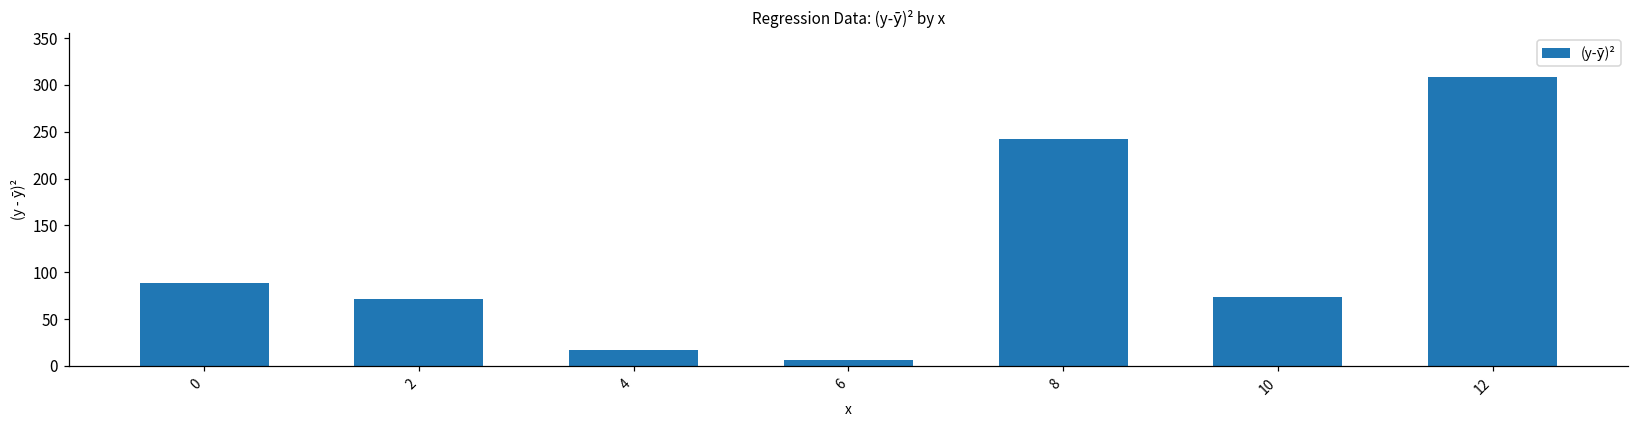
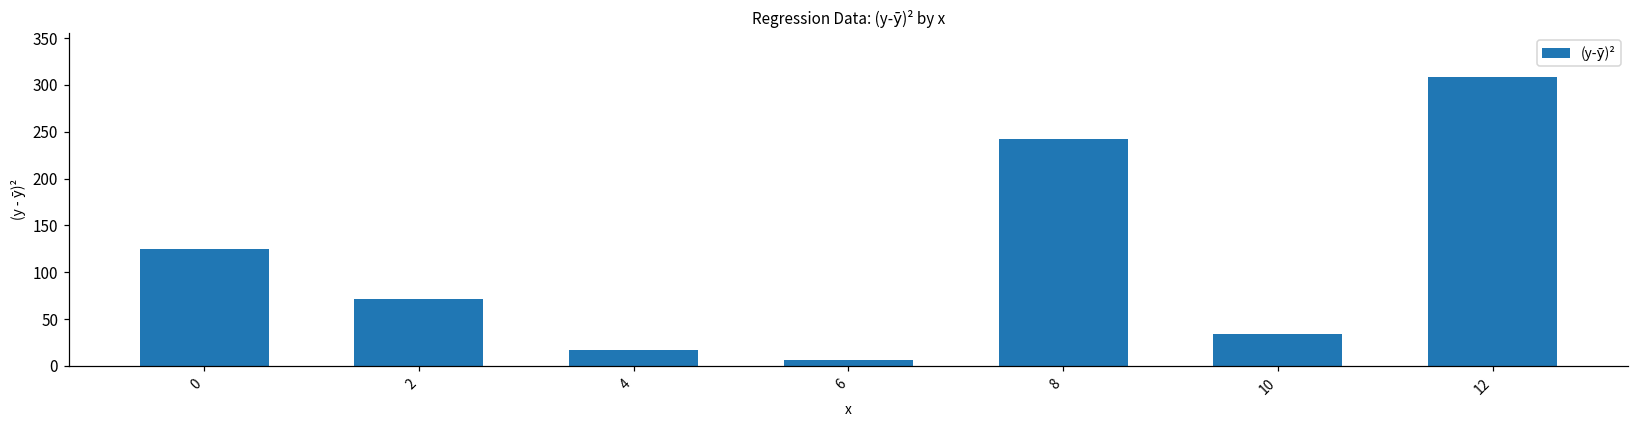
0: 90 -> 120
10: 70 -> 30
